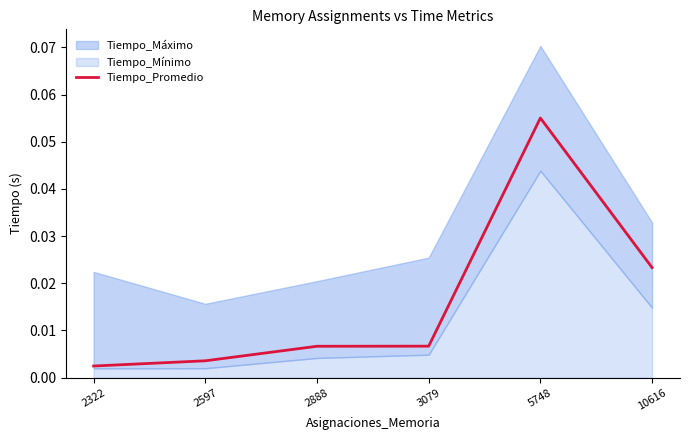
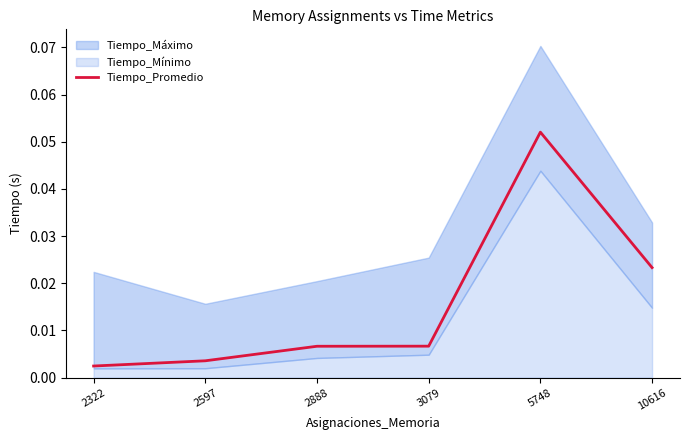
Tiempo_Promedio, 5748: 0.055 -> 0.052
